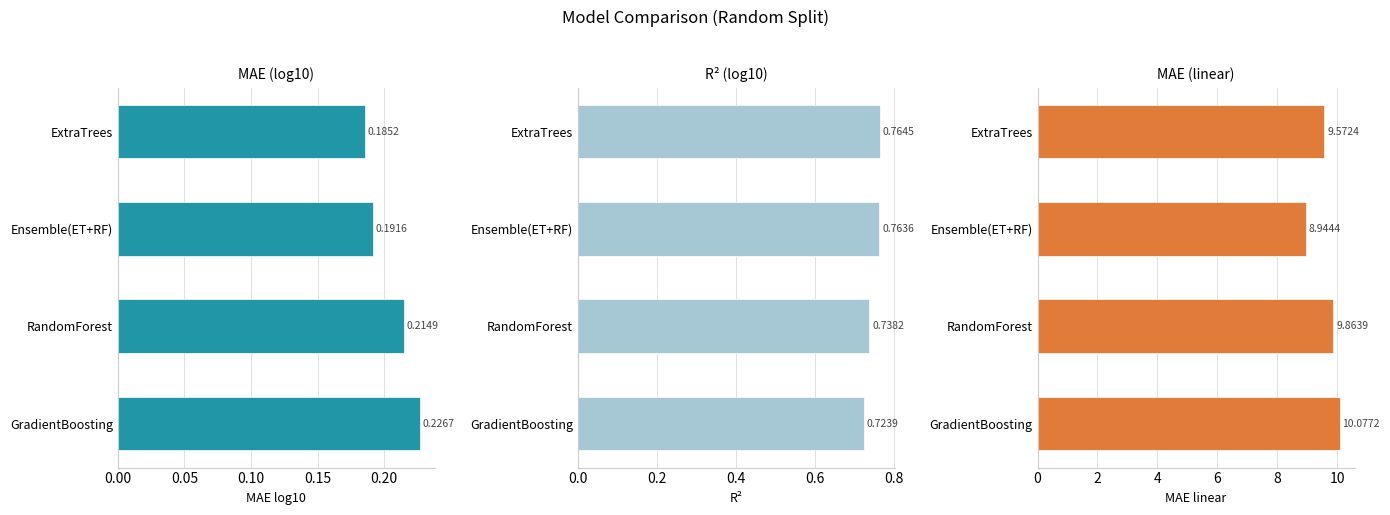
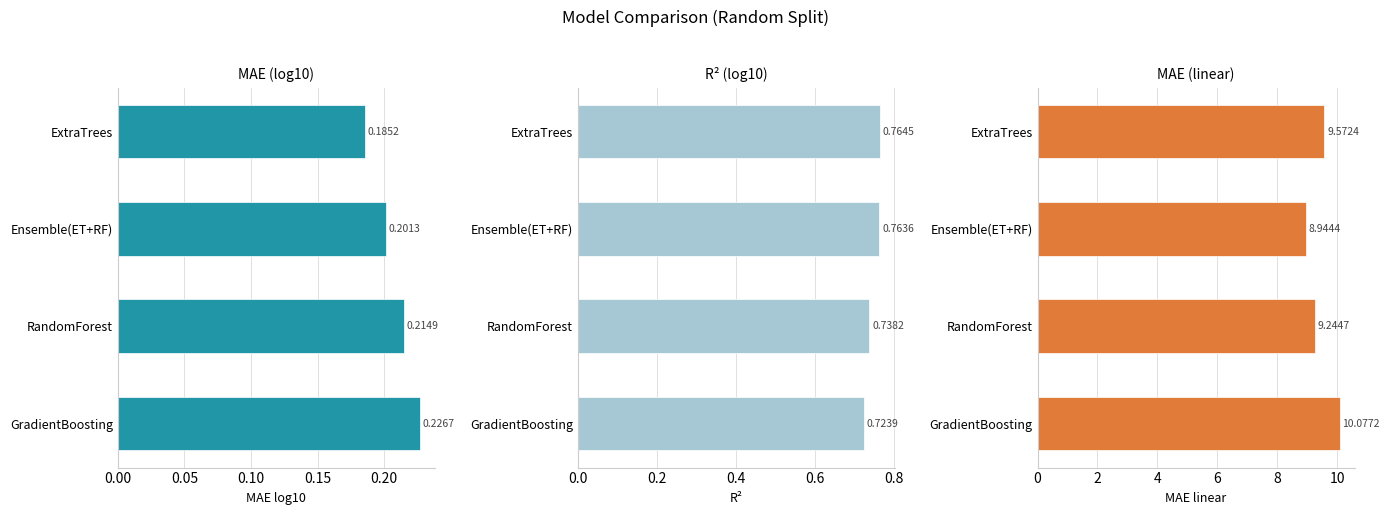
MAE (log10), Ensemble(ET+RF): 0.1916 -> 0.2013
MAE (linear), RandomForest: 9.8639 -> 9.2447
